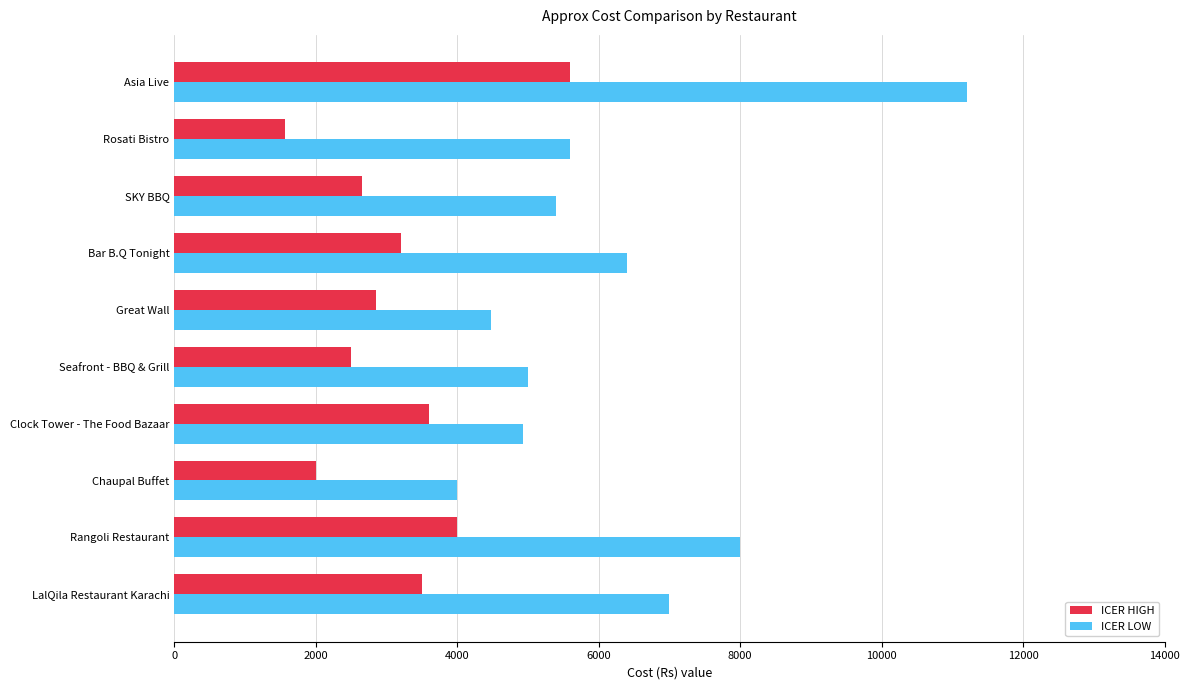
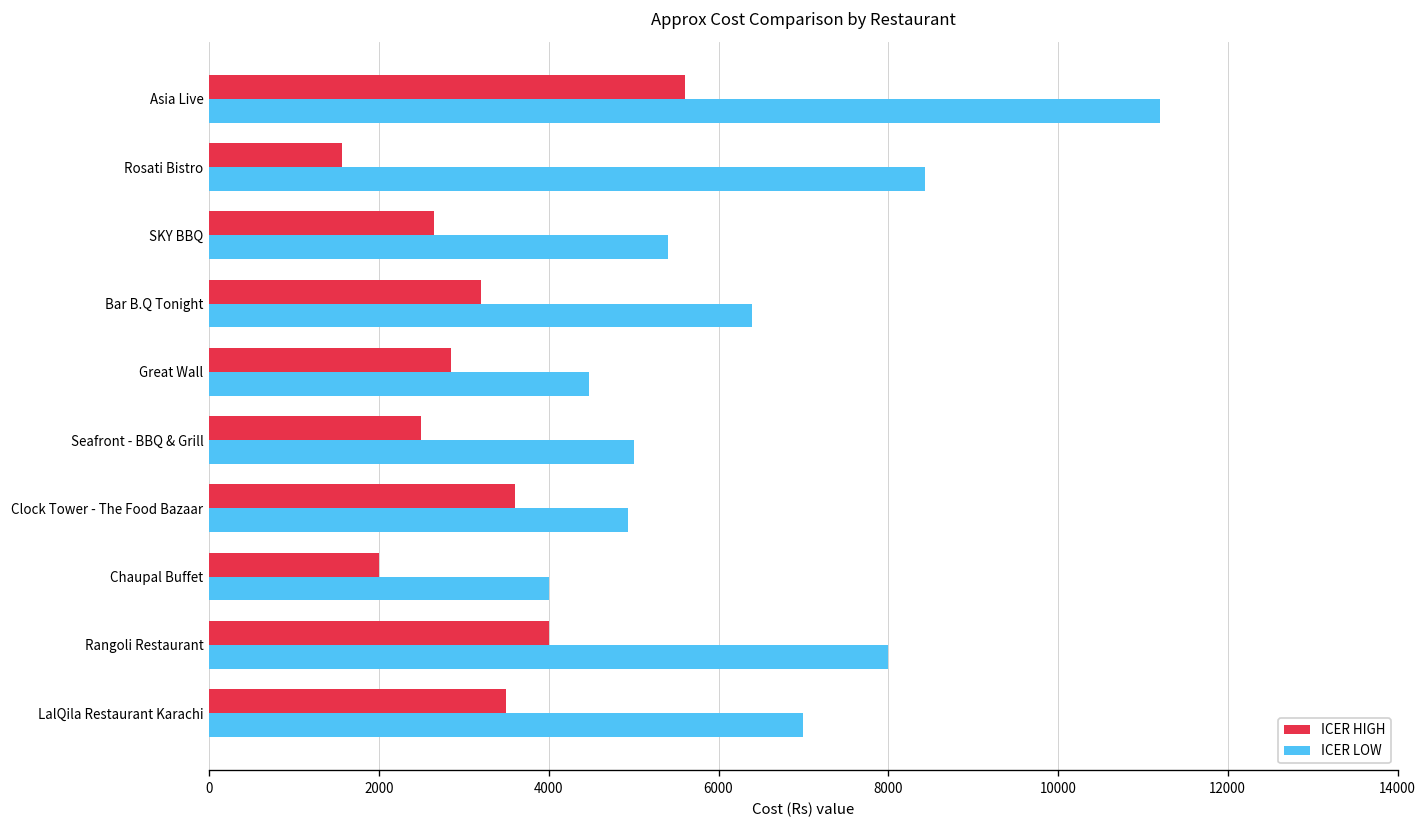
ICER LOW, Rosati Bistro: 5600 -> 8400
